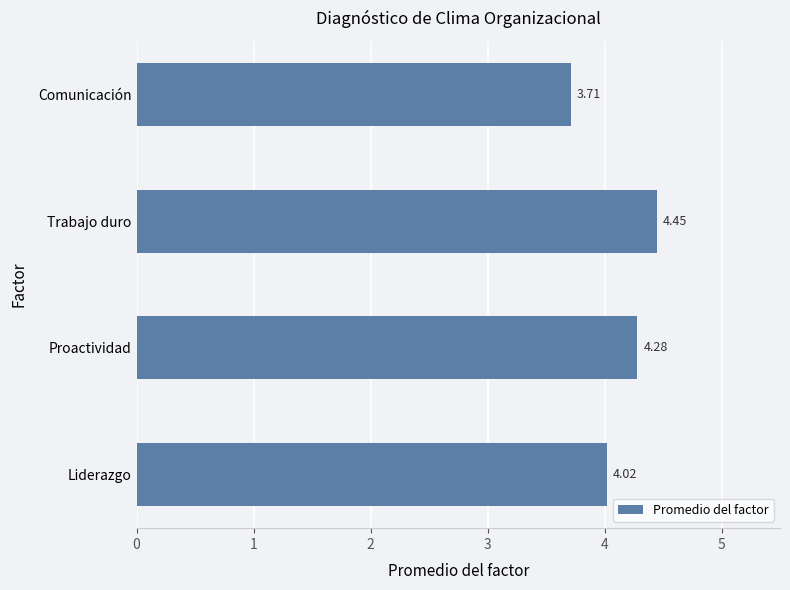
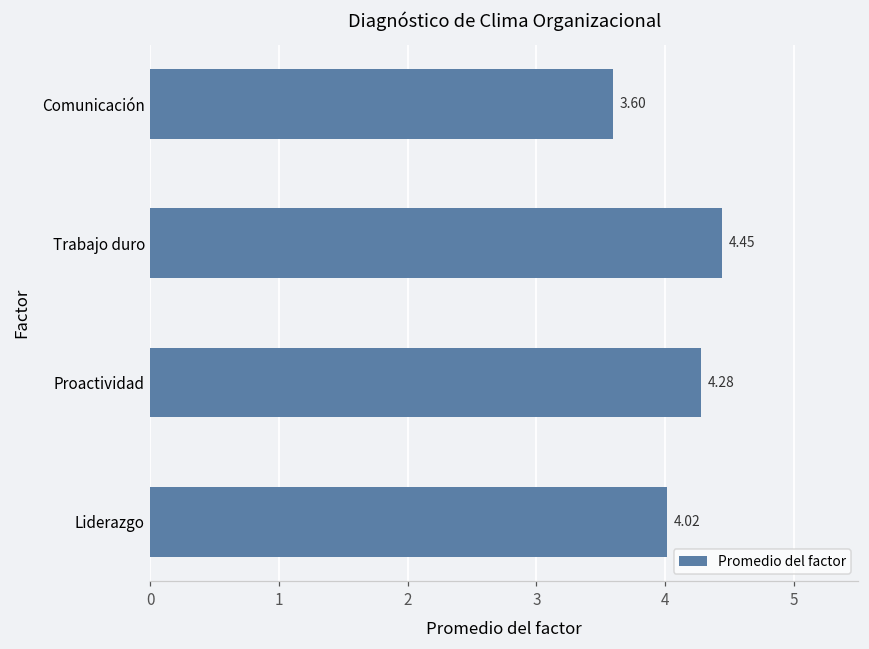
Comunicación: 3.71 -> 3.60
